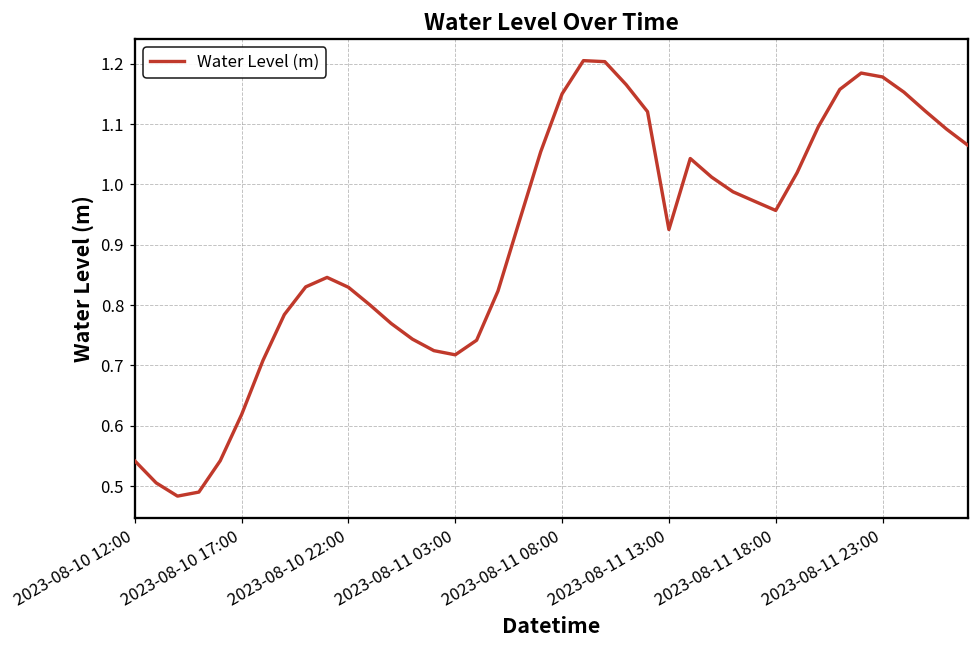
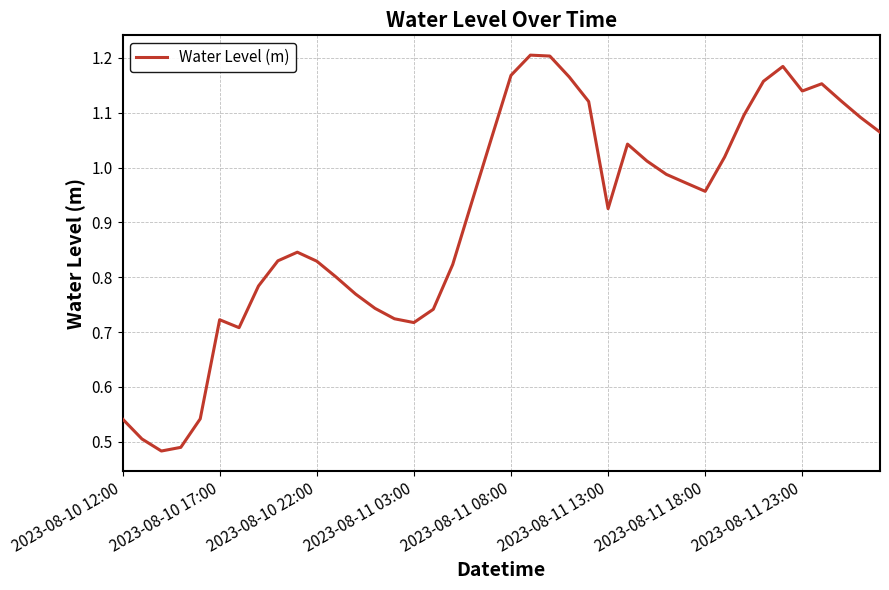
2023-08-10 17:00: 0.62 -> 0.72
2023-08-11 08:00: 1.15 -> 1.17
2023-08-11 23:00: 1.18 -> 1.14
